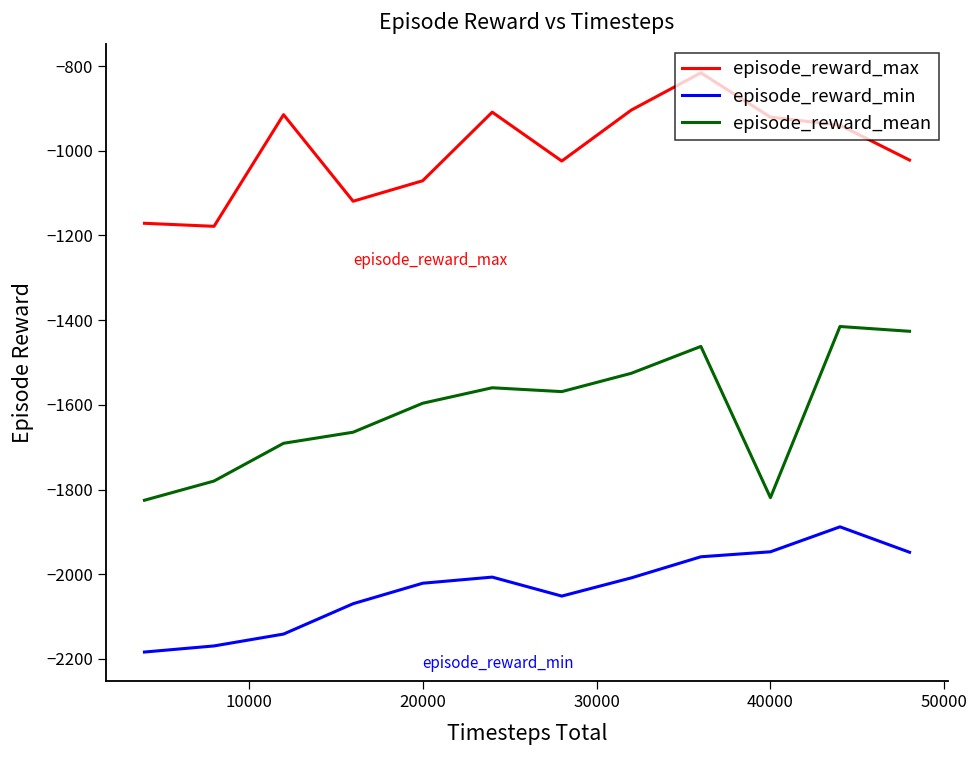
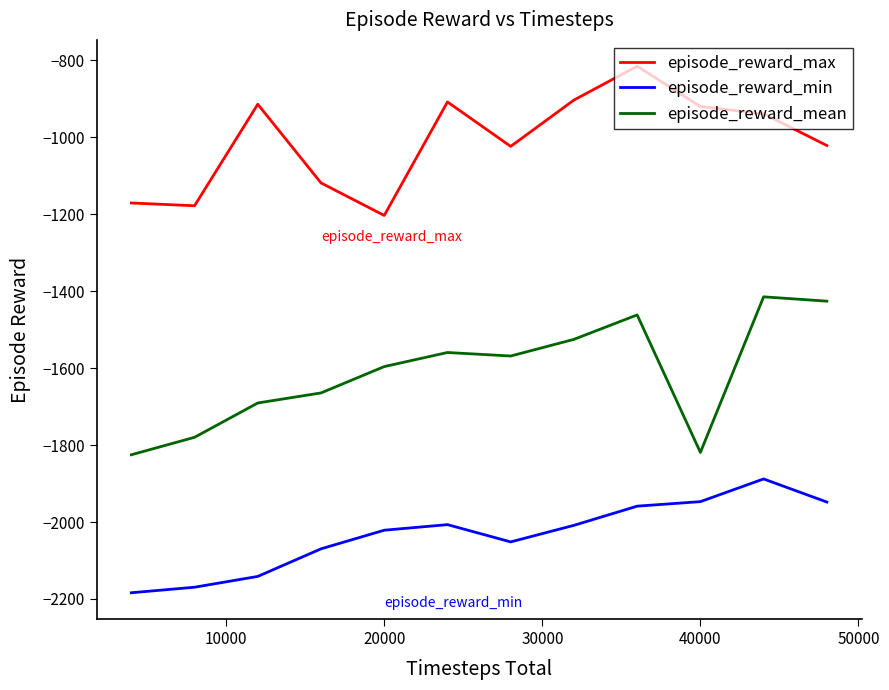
episode_reward_max, 20000: -1070 -> -1200
